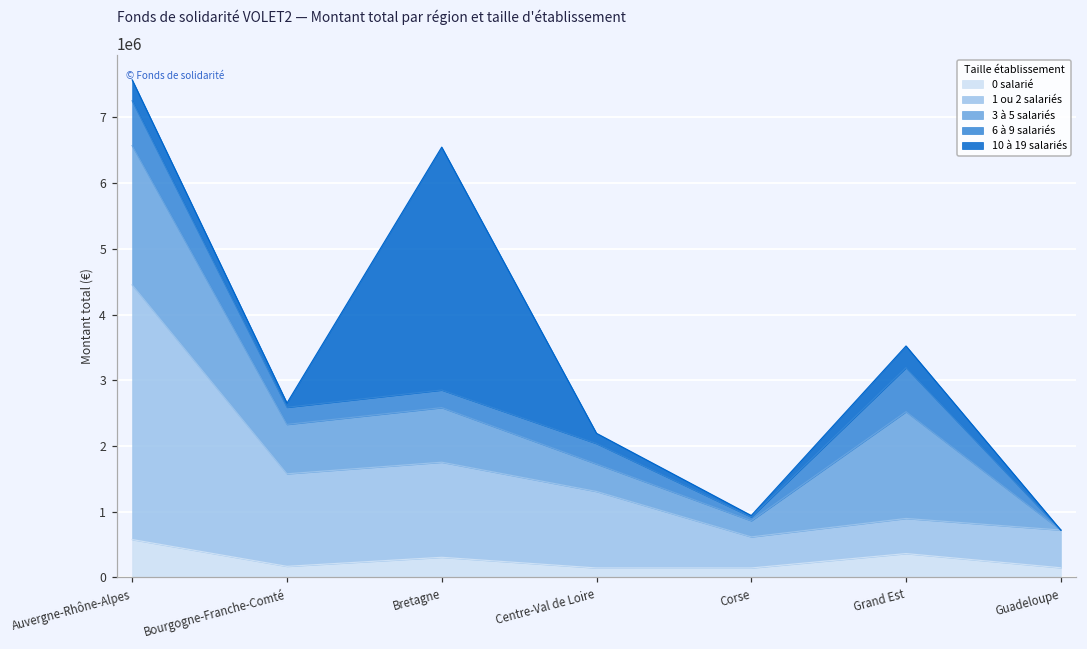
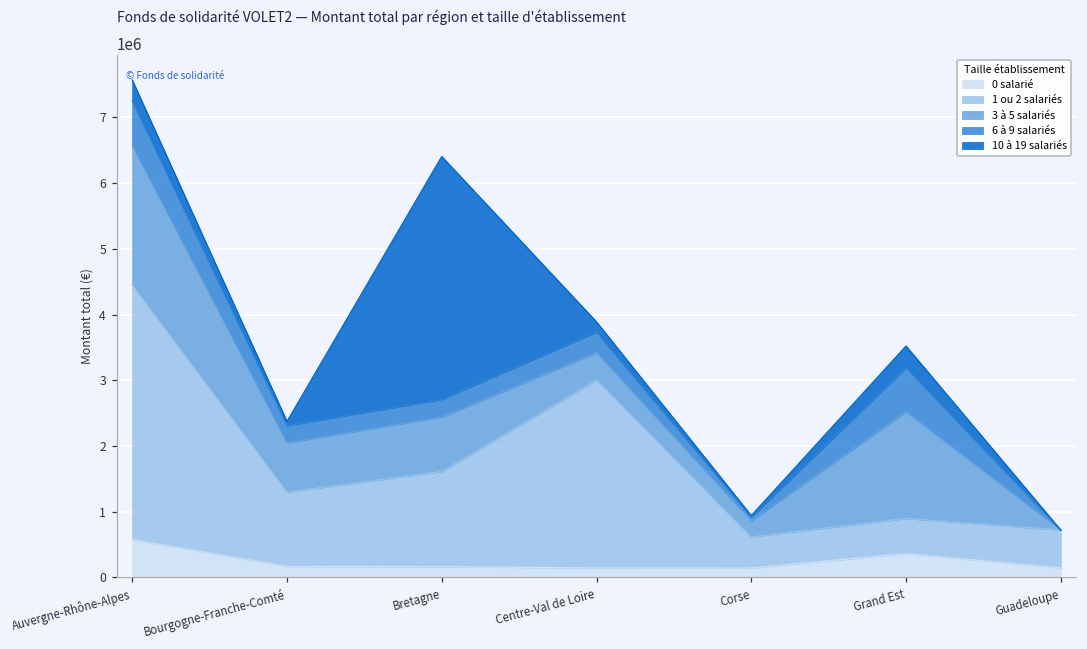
1 ou 2 salariés, Bourgogne-Franche-Comté: 1400000 -> 1100000
0 salarié, Bretagne: 300000 -> 200000
1 ou 2 salariés, Centre-Val de Loire: 1200000 -> 2900000
